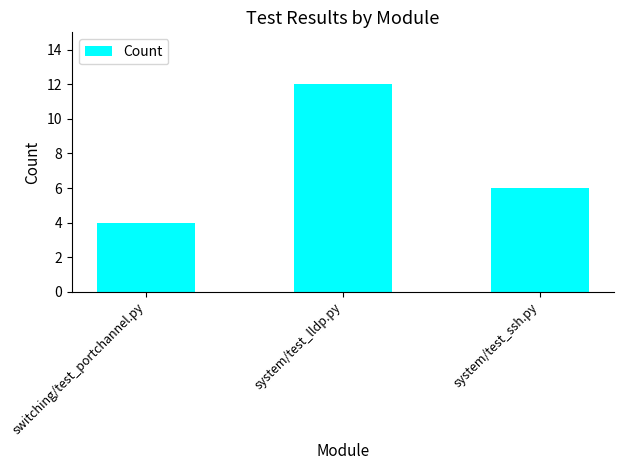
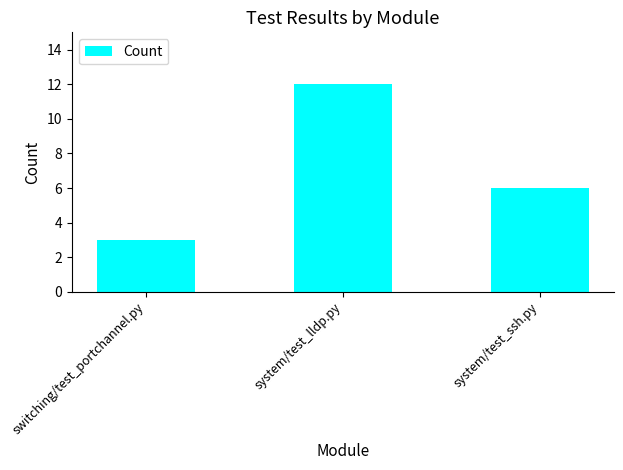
switching/test_portchannel.py: 4 -> 3
